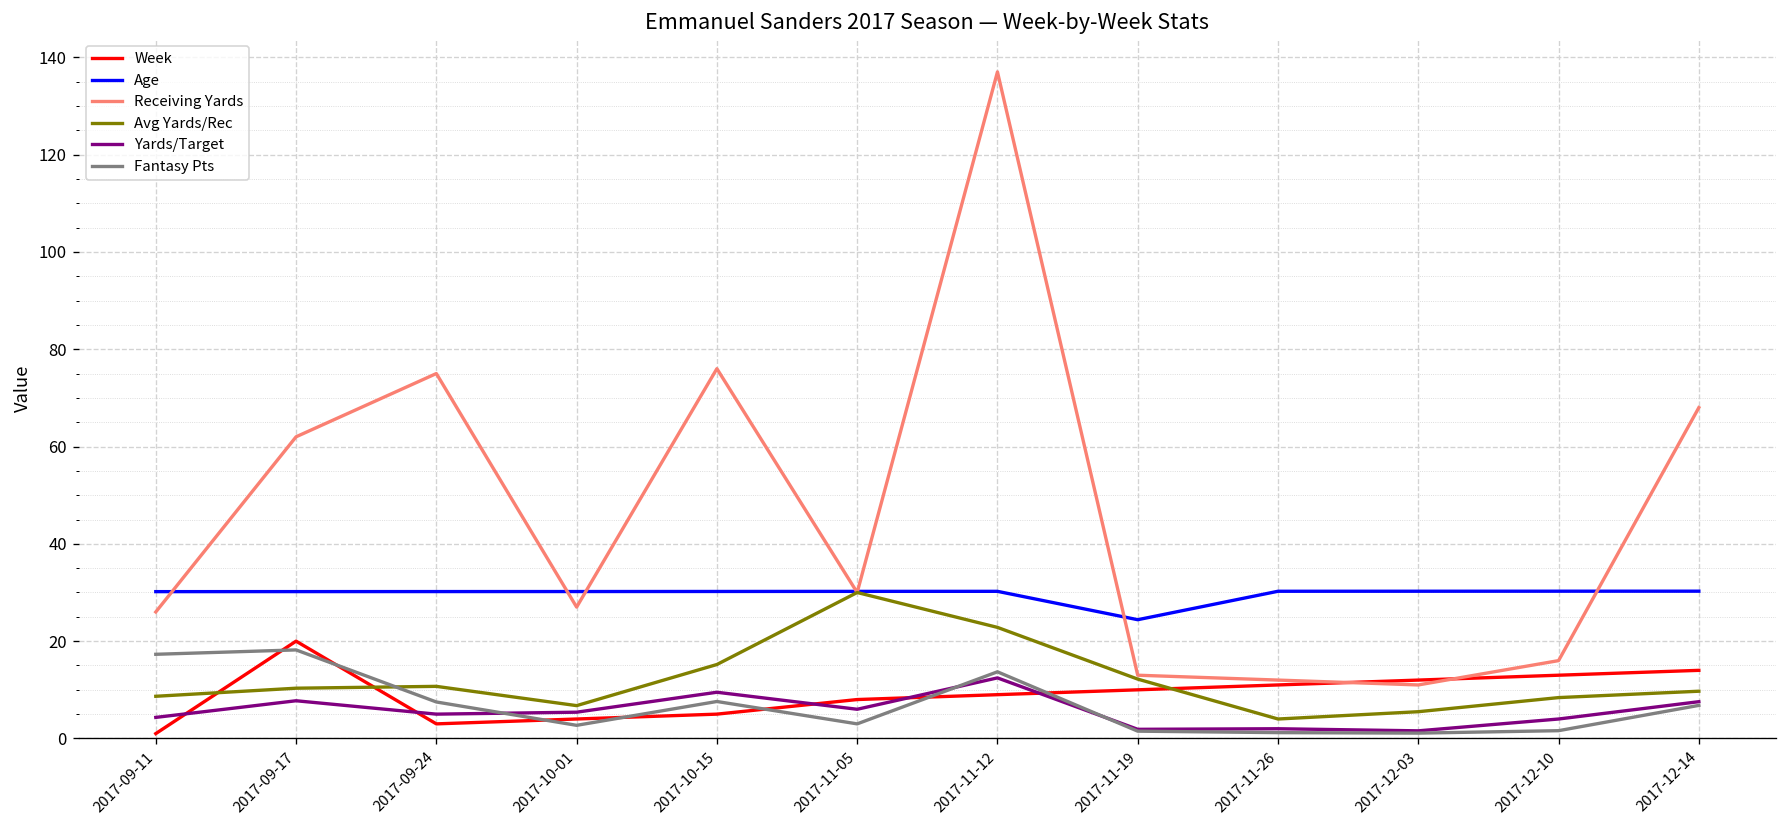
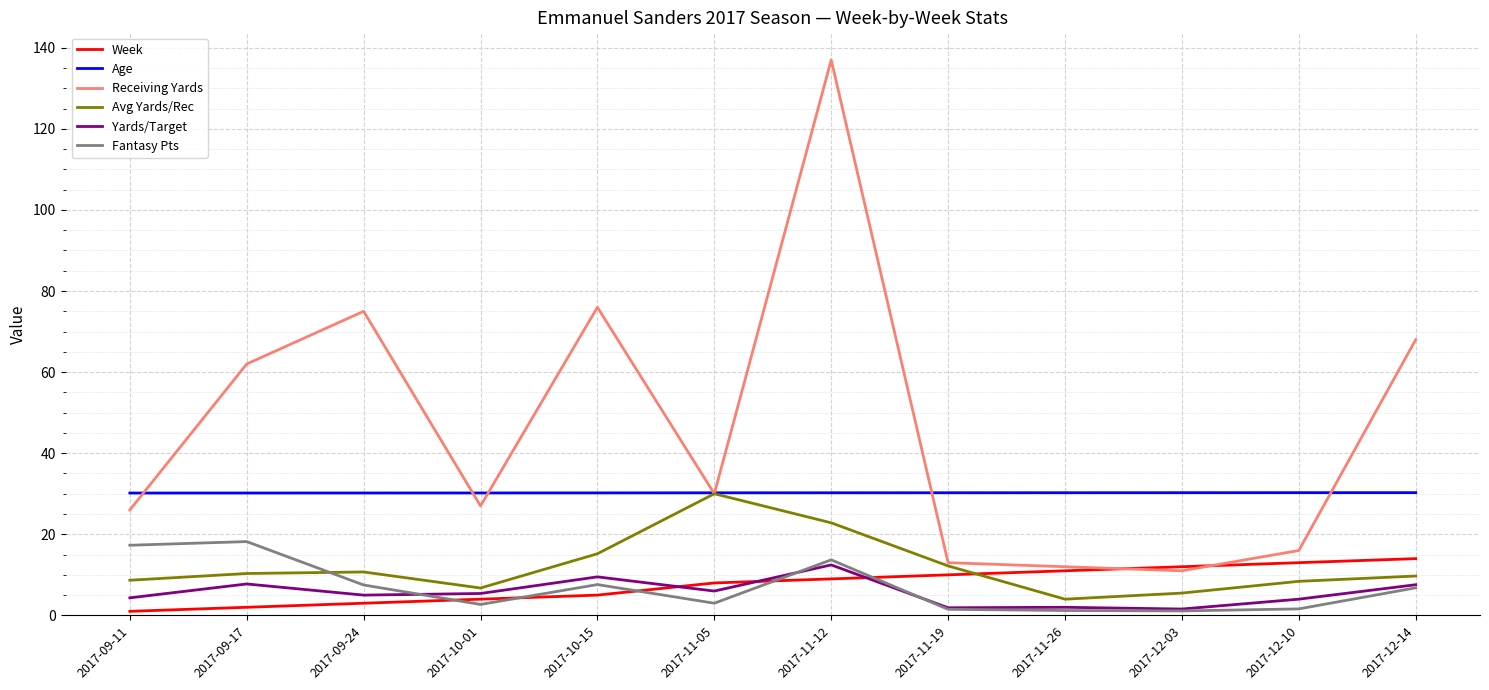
Week, 2017-09-17: 20 -> 2
Age, 2017-11-19: 24 -> 30
